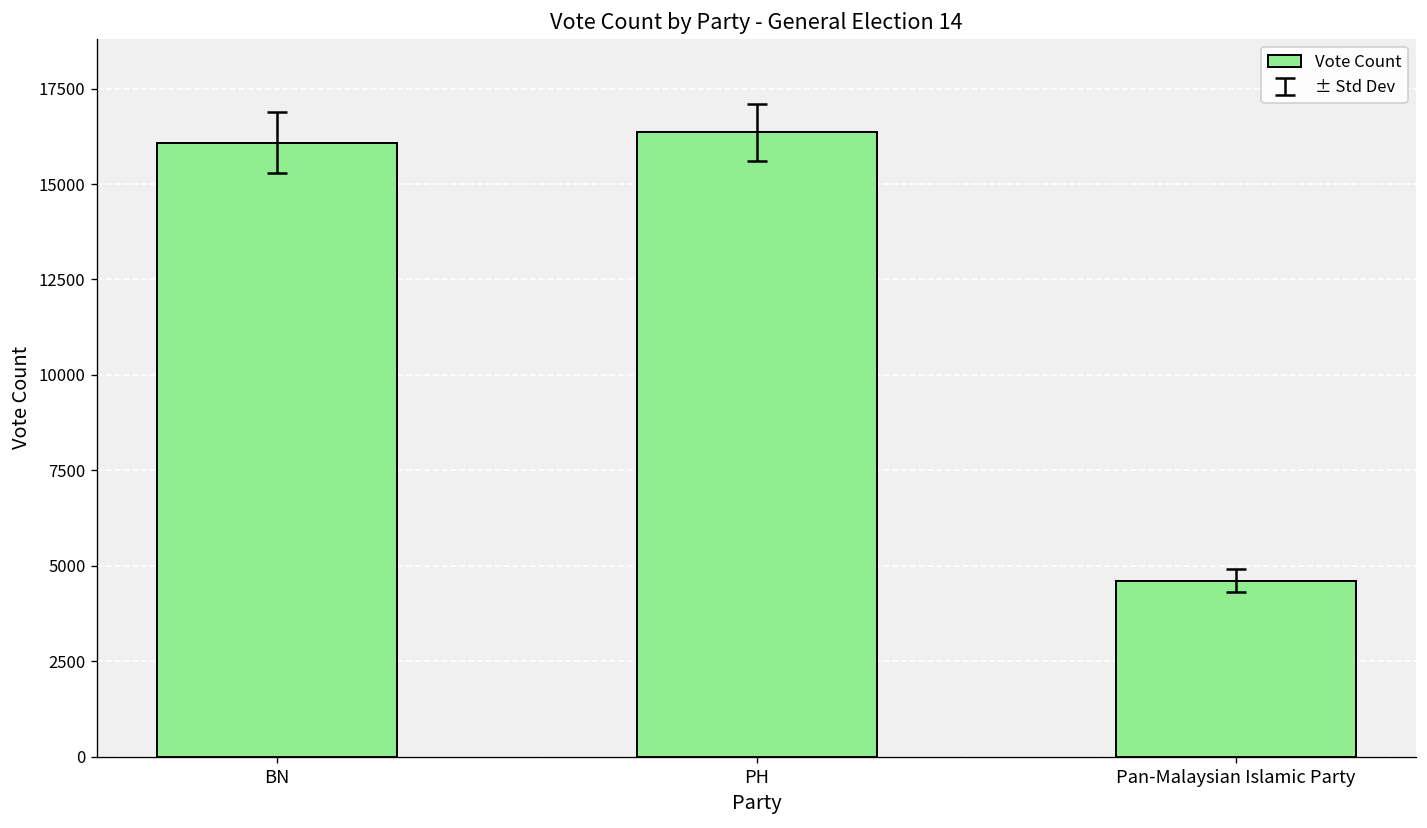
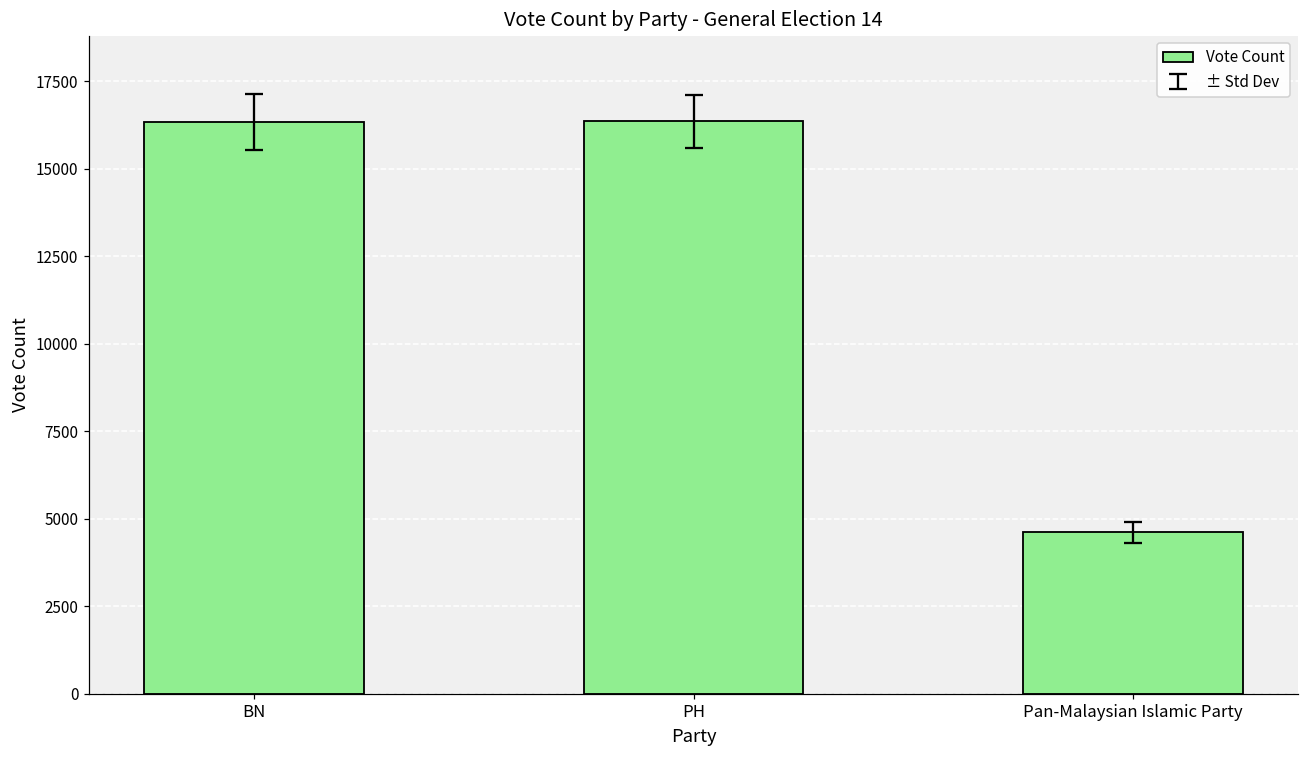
Vote Count, BN: 16100 -> 16300
